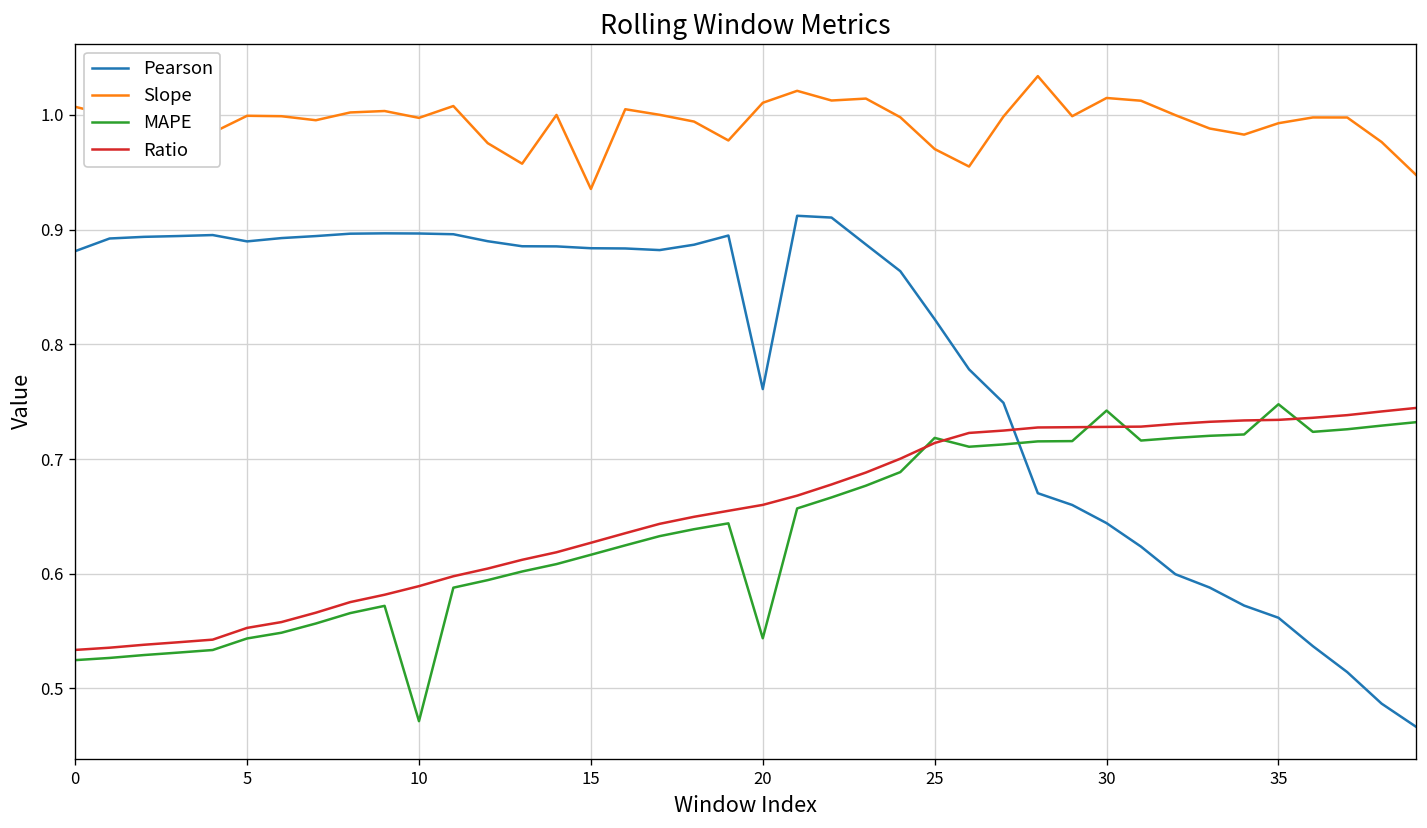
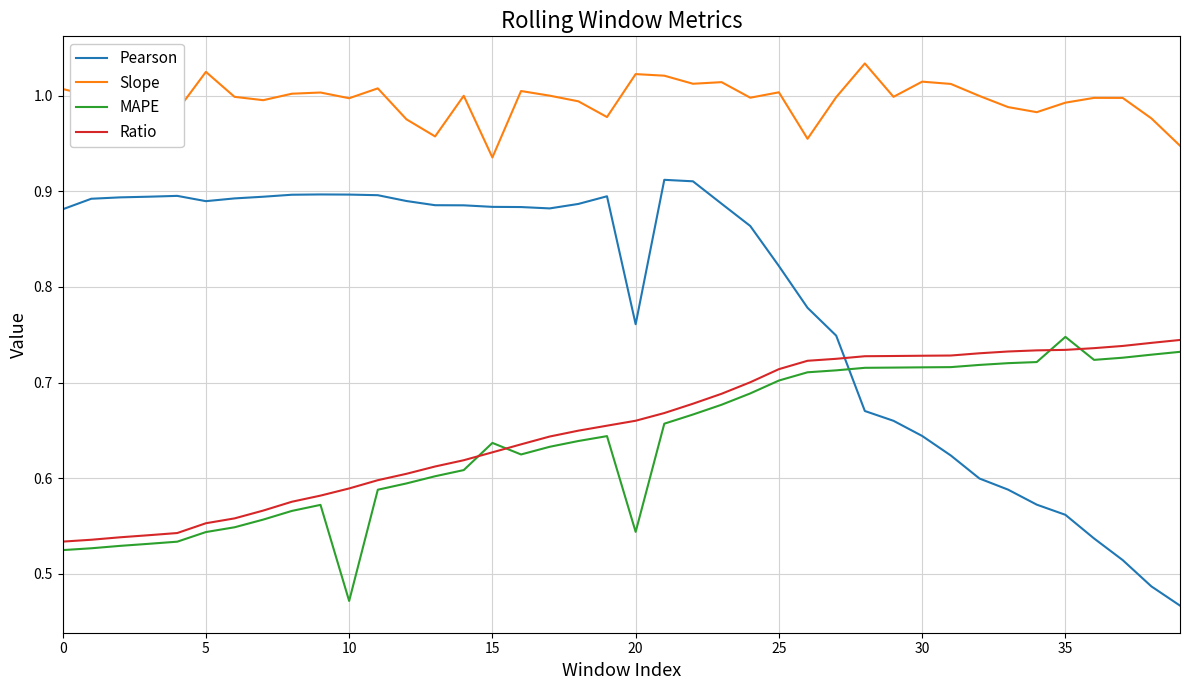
Slope, 5: 1.00 -> 1.03
MAPE, 15: 0.62 -> 0.64
Slope, 20: 1.01 -> 1.02
Slope, 25: 0.97 -> 1.00
MAPE, 25: 0.72 -> 0.70
MAPE, 30: 0.74 -> 0.72
